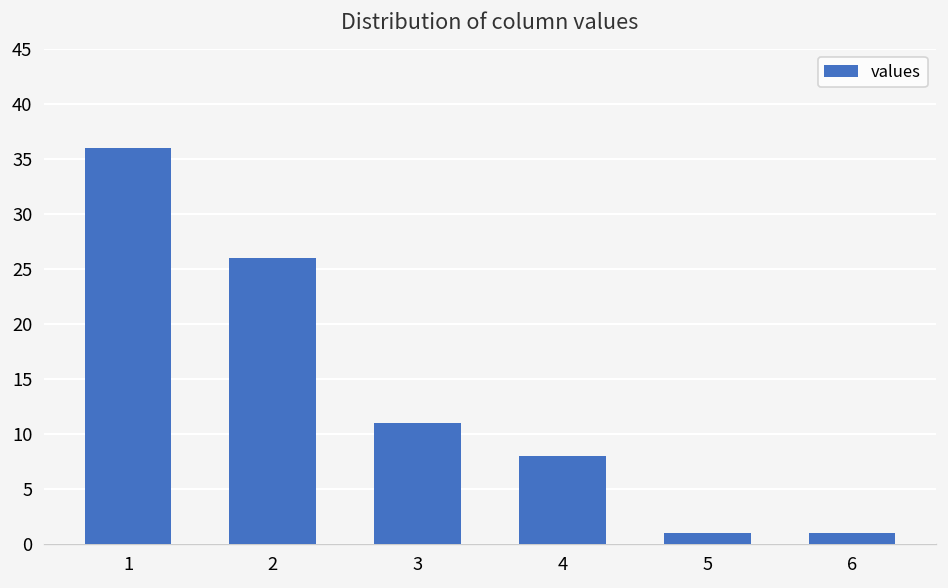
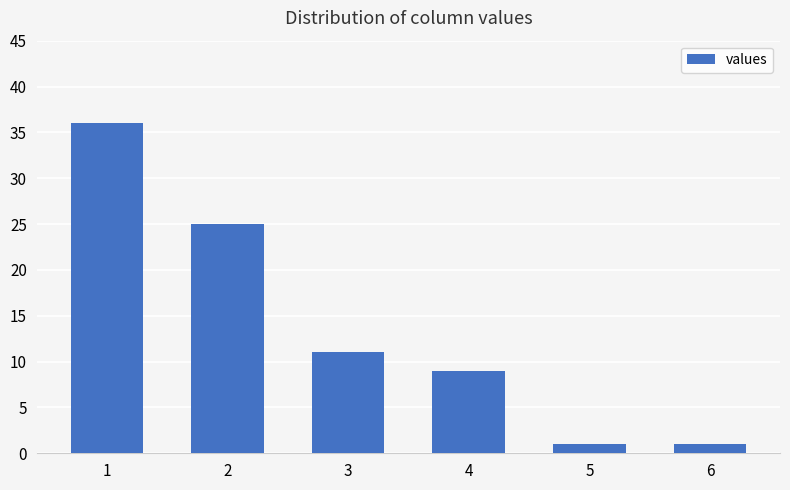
2: 26 -> 25
4: 8 -> 9
